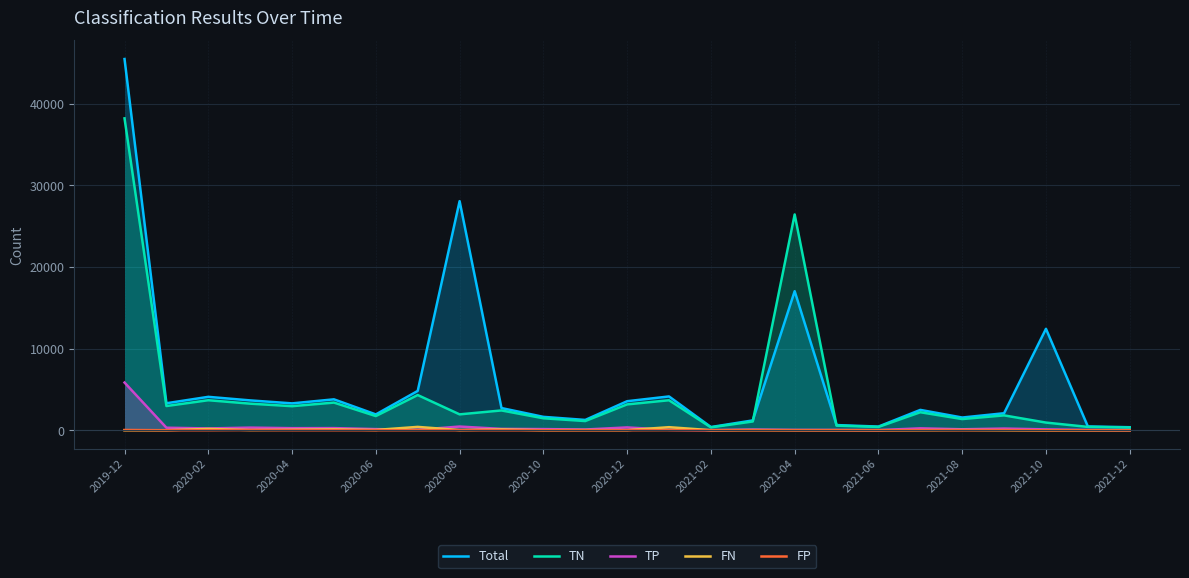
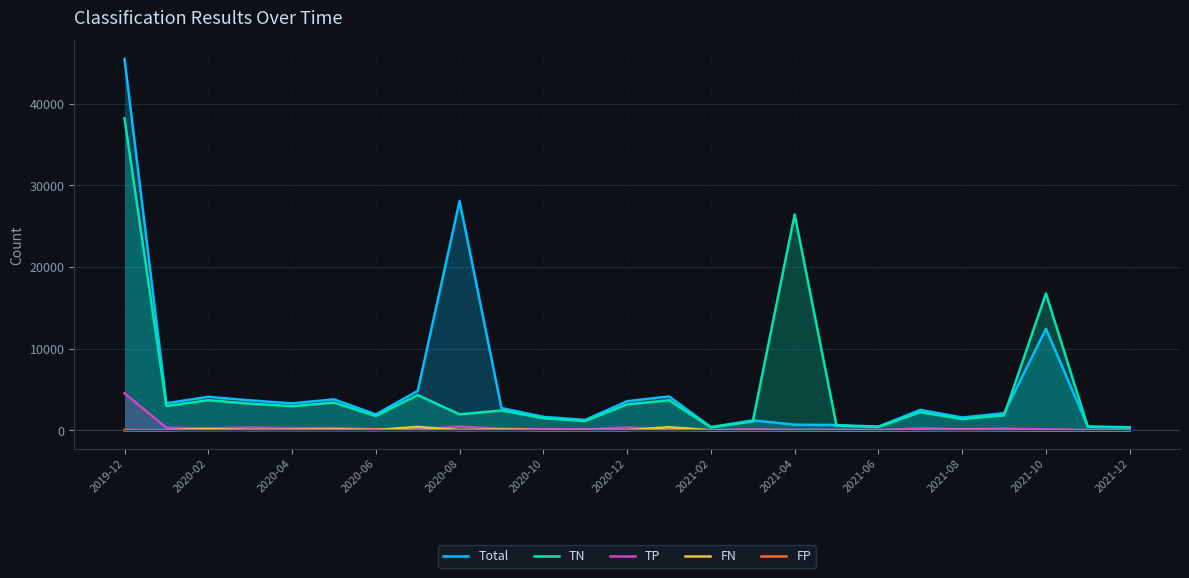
TP, 2019-12: 6000 -> 5000
Total, 2021-04: 17000 -> 1000
TN, 2021-10: 1000 -> 17000
